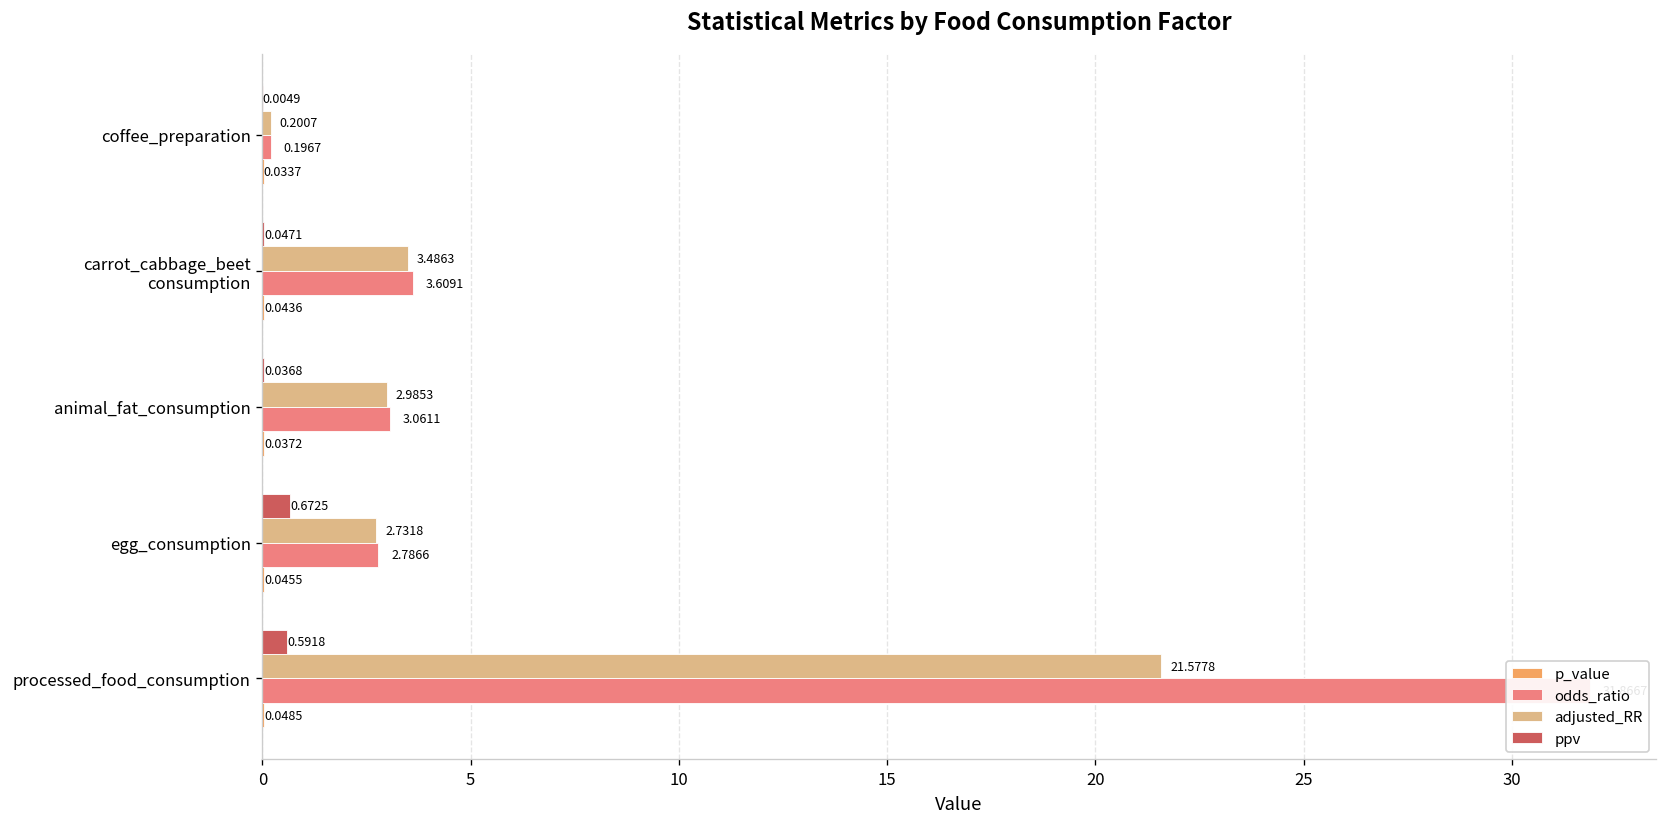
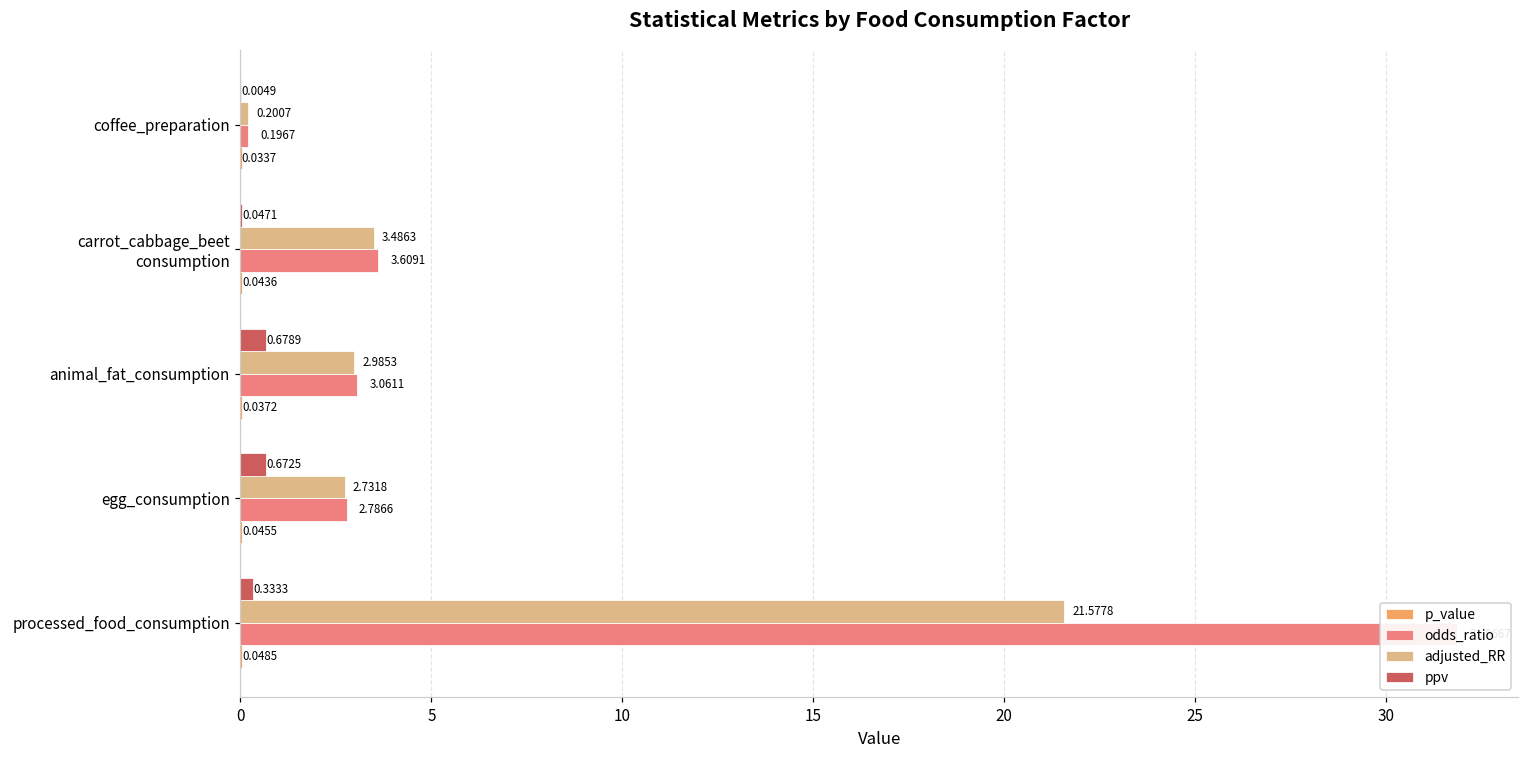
ppv, animal_fat_consumption: 0.0368 -> 0.6789
ppv, processed_food_consumption: 0.5918 -> 0.3333
